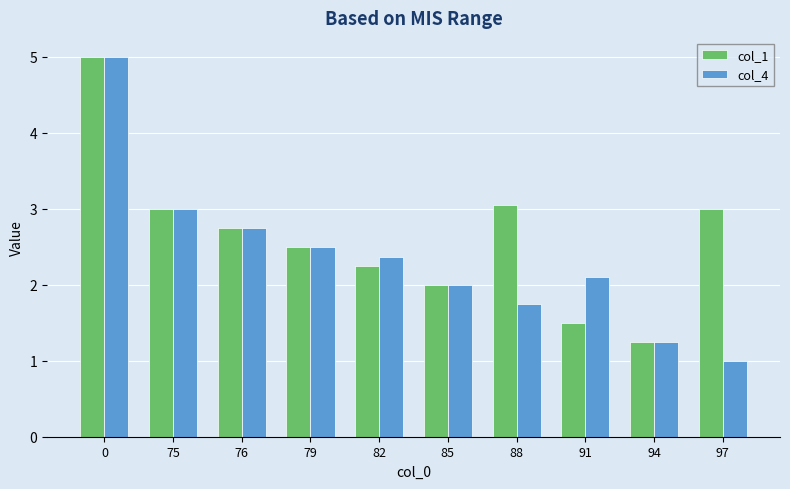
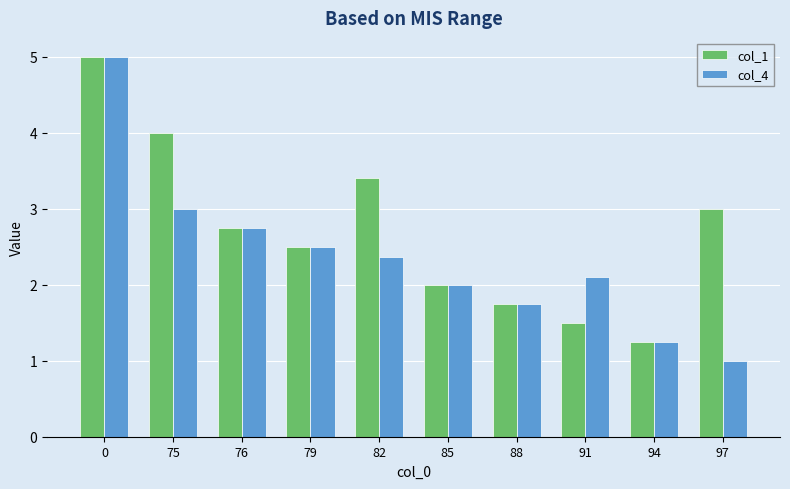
col_1, 75: 3 -> 4
col_1, 82: 2.3 -> 3.4
col_1, 88: 3.1 -> 1.8
